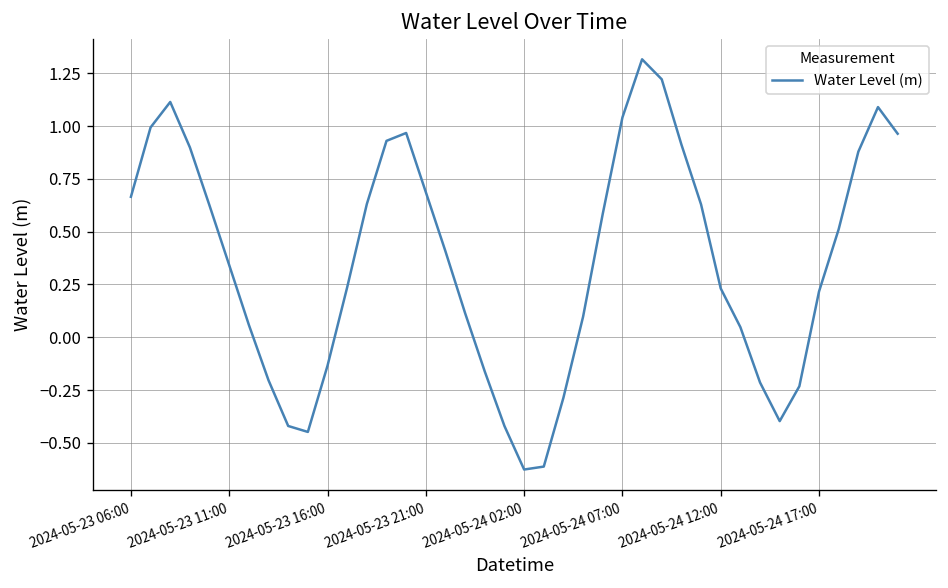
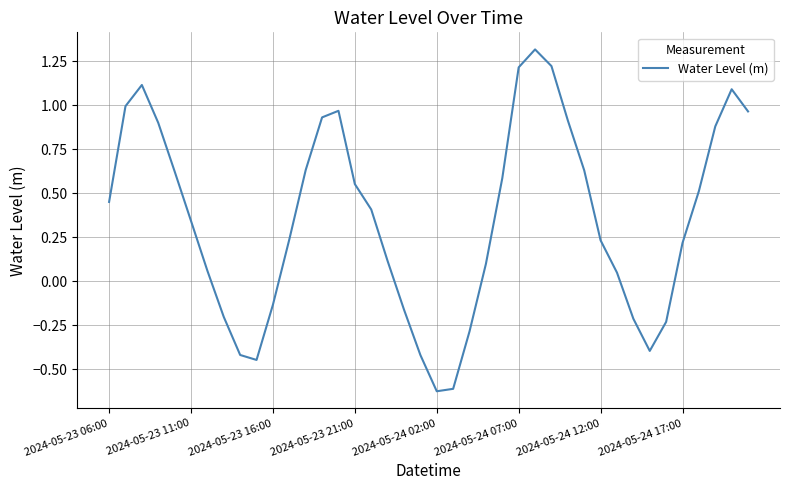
2024-05-23 06:00: 0.67 -> 0.45
2024-05-23 21:00: 0.69 -> 0.55
2024-05-24 07:00: 1.04 -> 1.21
